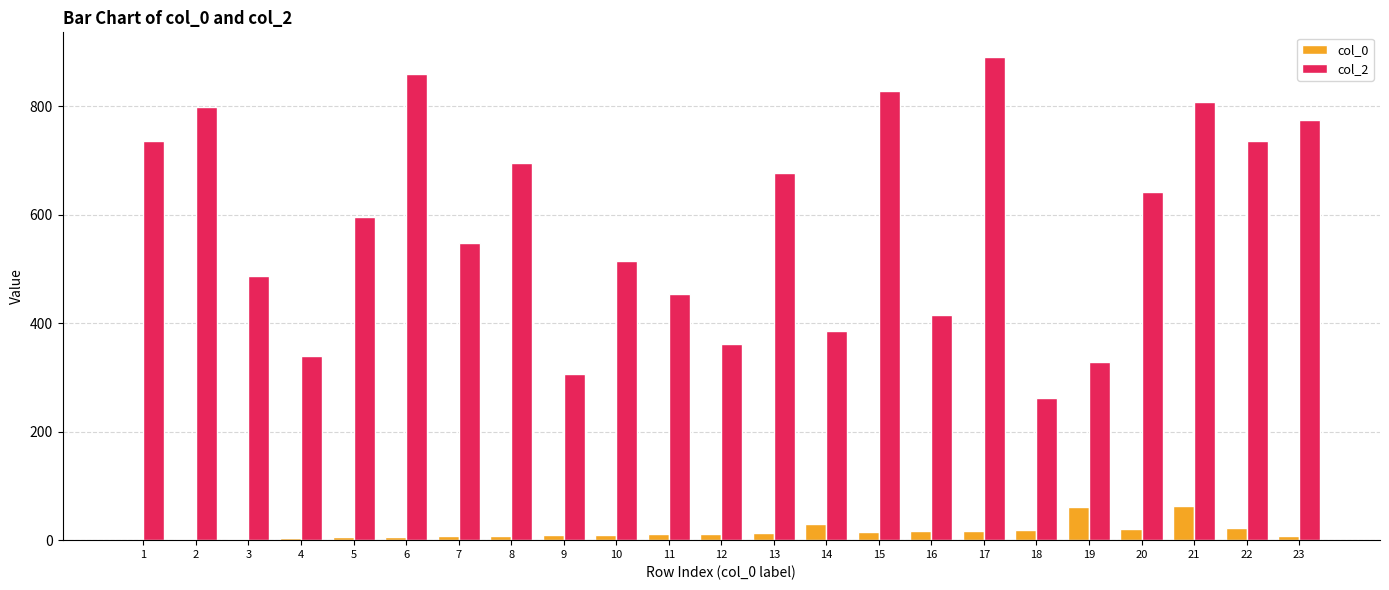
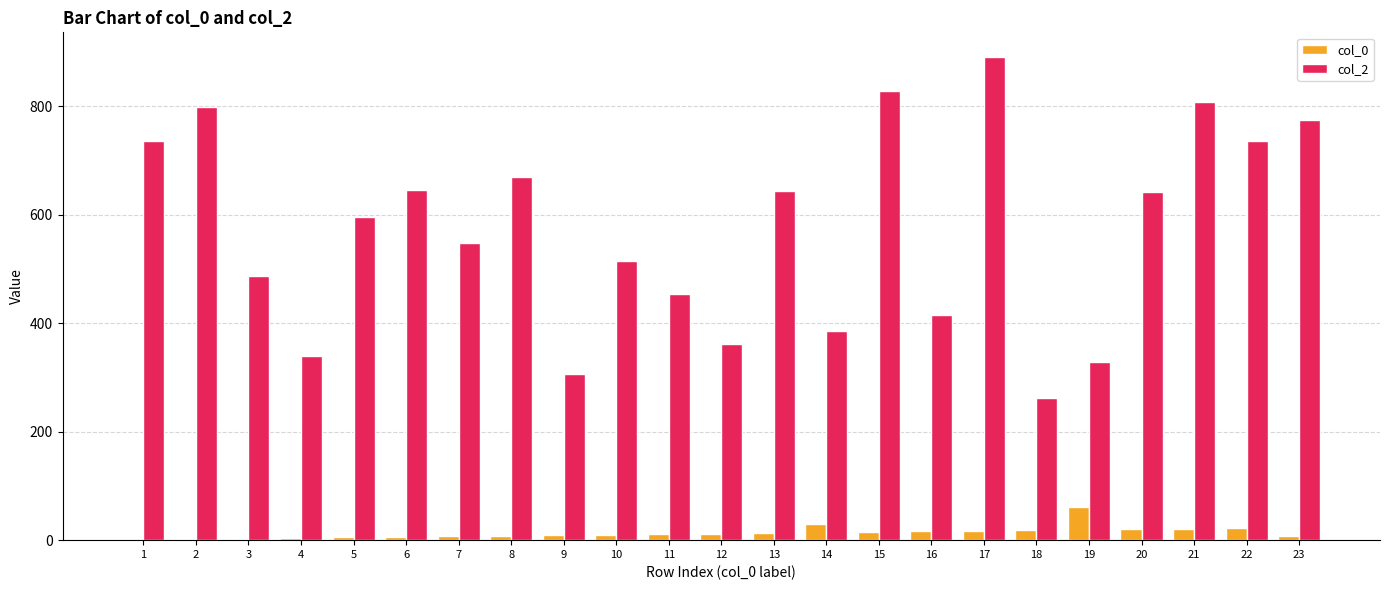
col_2, 6: 860 -> 650
col_2, 8: 700 -> 670
col_2, 13: 680 -> 640
col_0, 21: 60 -> 20
